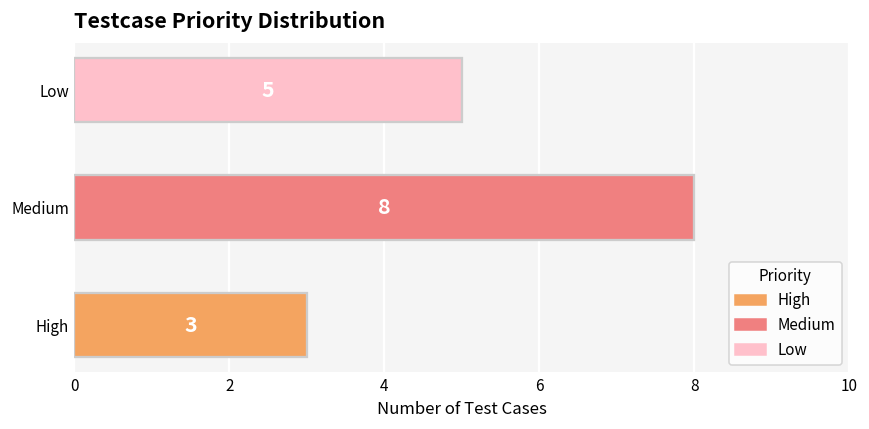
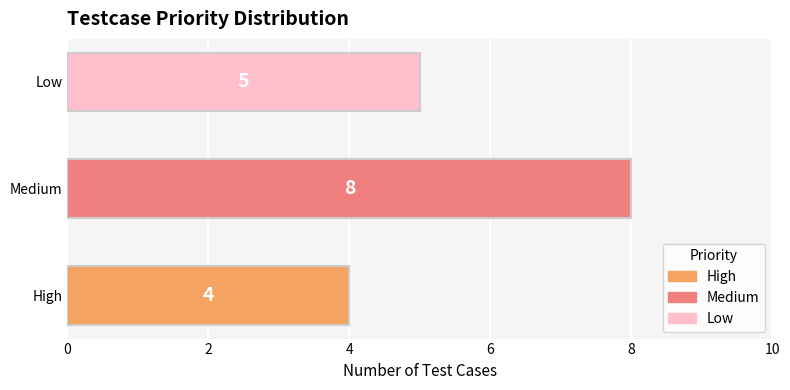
High: 3 -> 4
